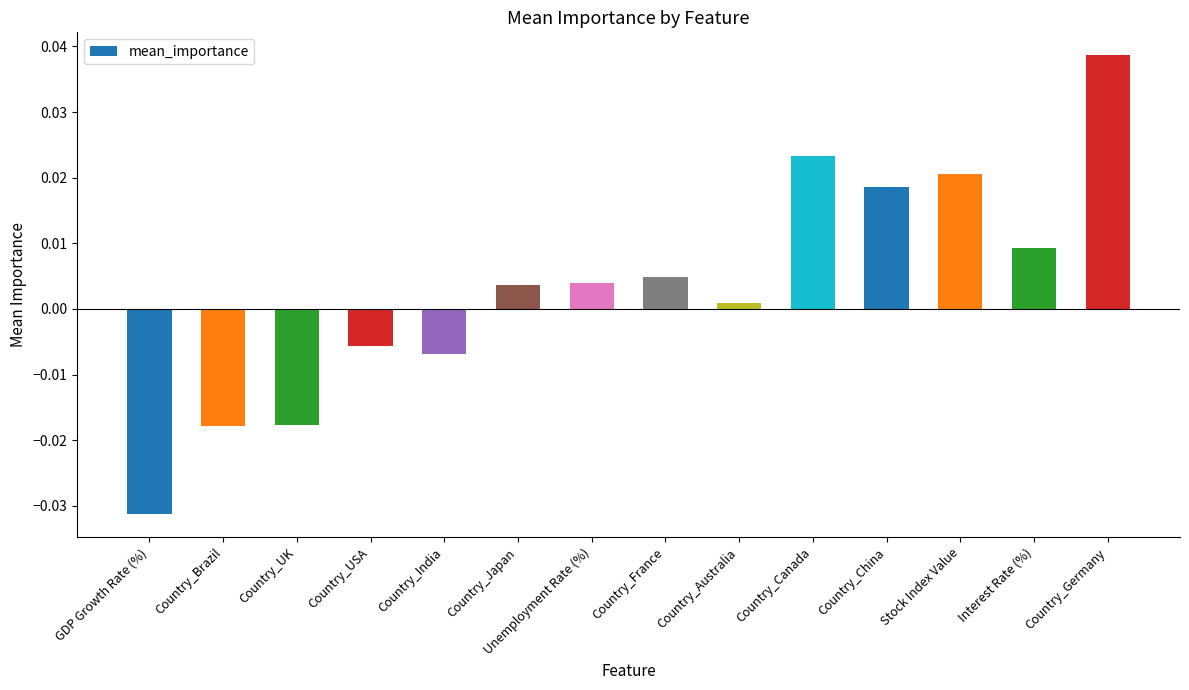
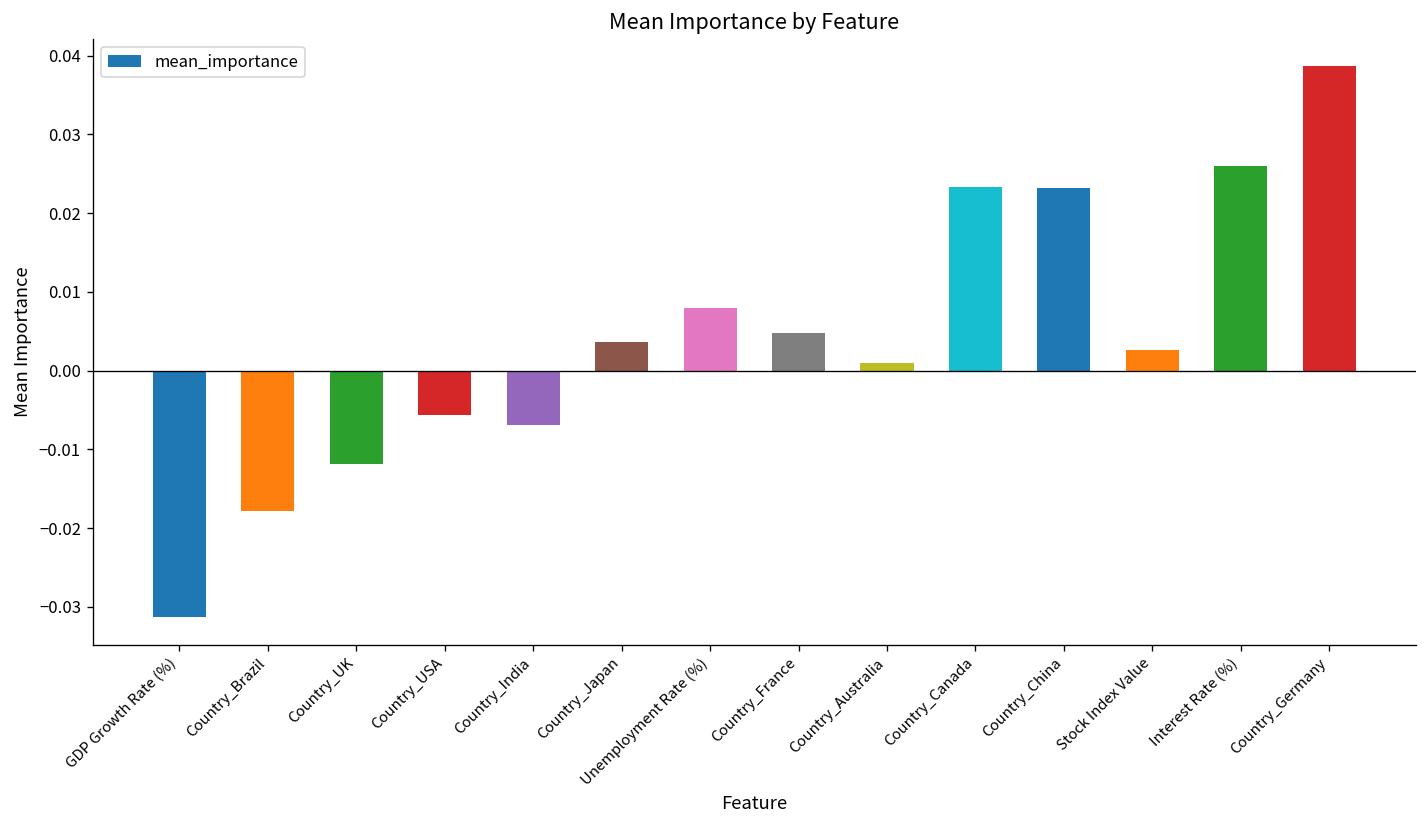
Country_UK: -0.018 -> -0.012
Unemployment Rate (%): 0.004 -> 0.008
Country_China: 0.019 -> 0.023
Stock Index Value: 0.021 -> 0.003
Interest Rate (%): 0.009 -> 0.026
